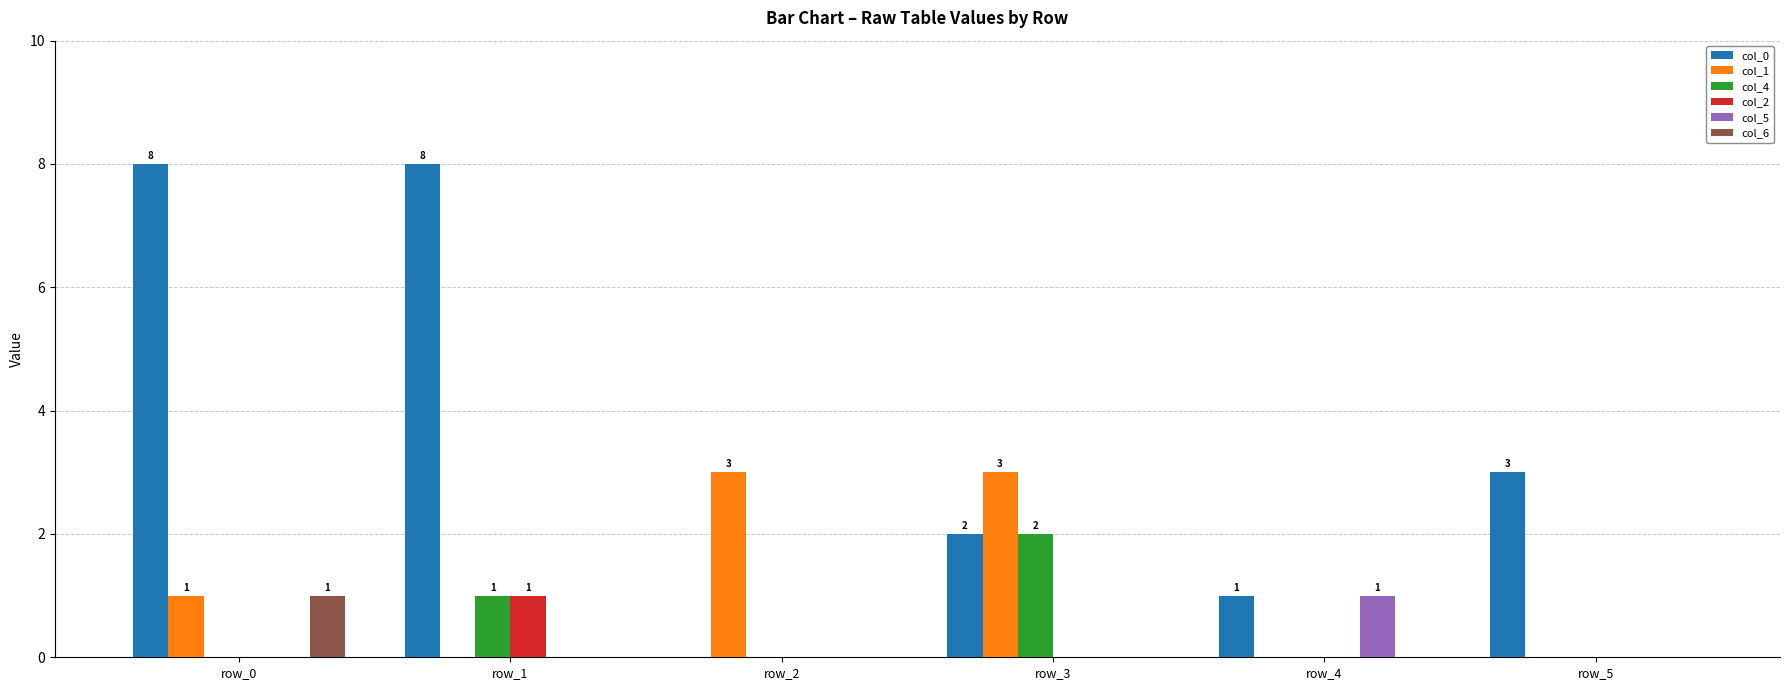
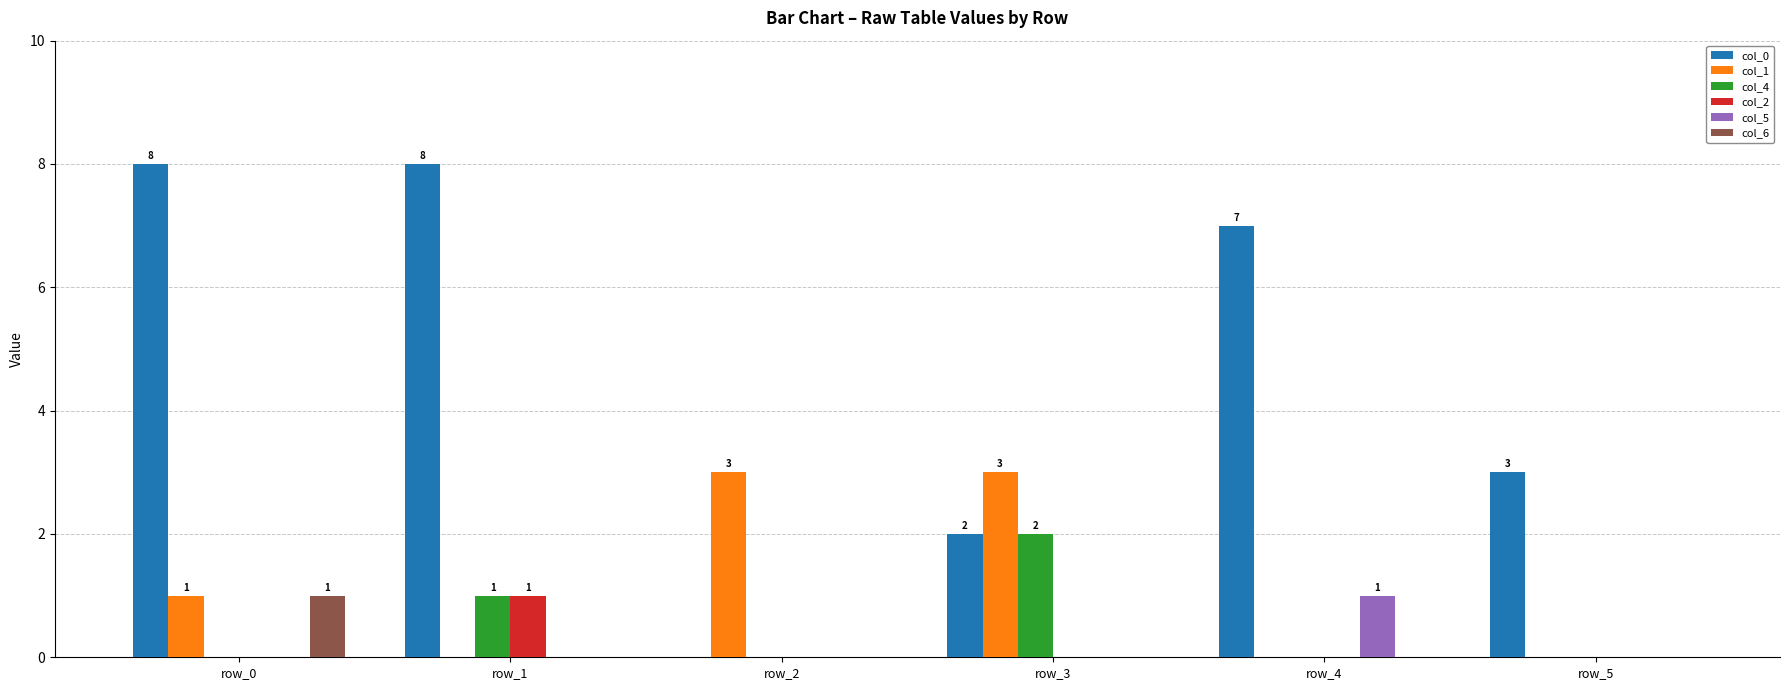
col_0, row_4: 1 -> 7
